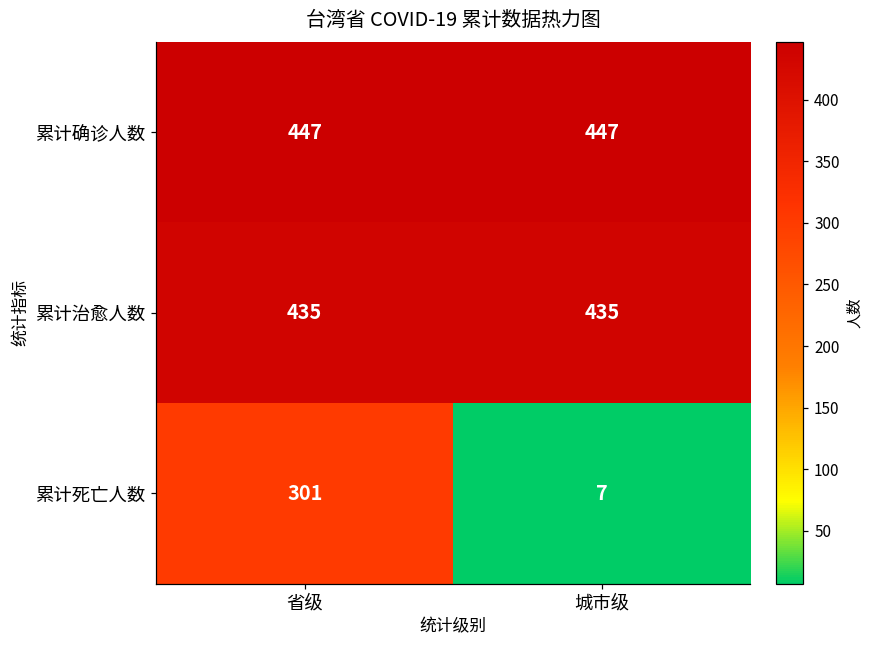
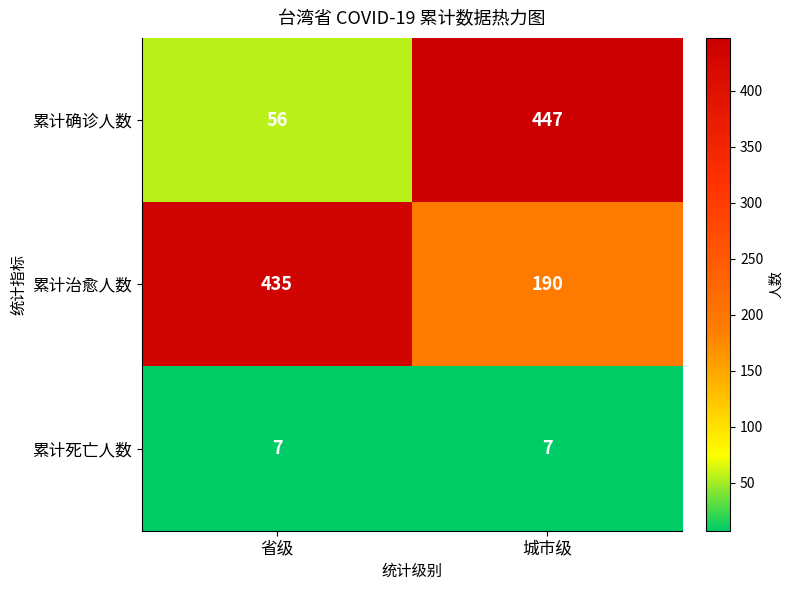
累计确诊人数, 省级: 447 -> 56
累计治愈人数, 城市级: 435 -> 190
累计死亡人数, 省级: 301 -> 7
